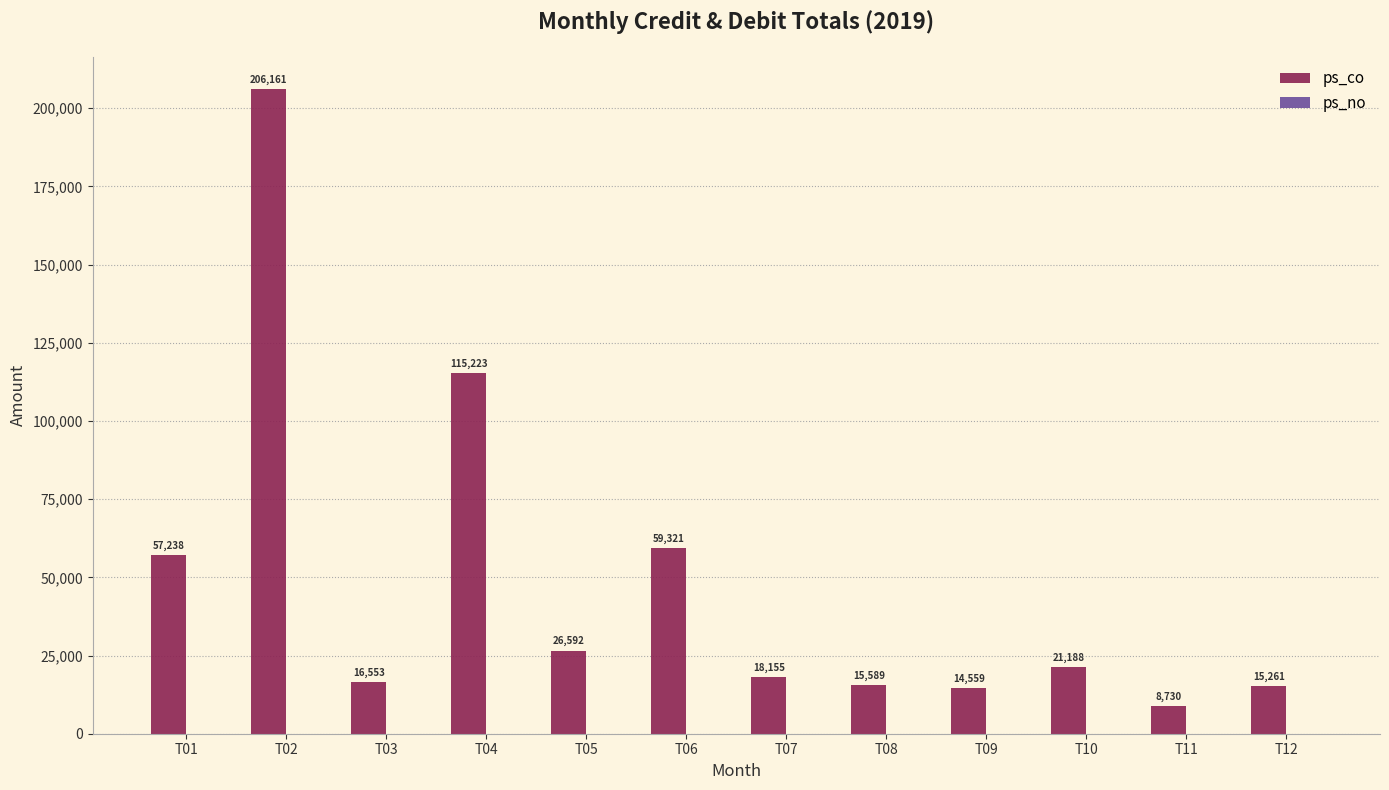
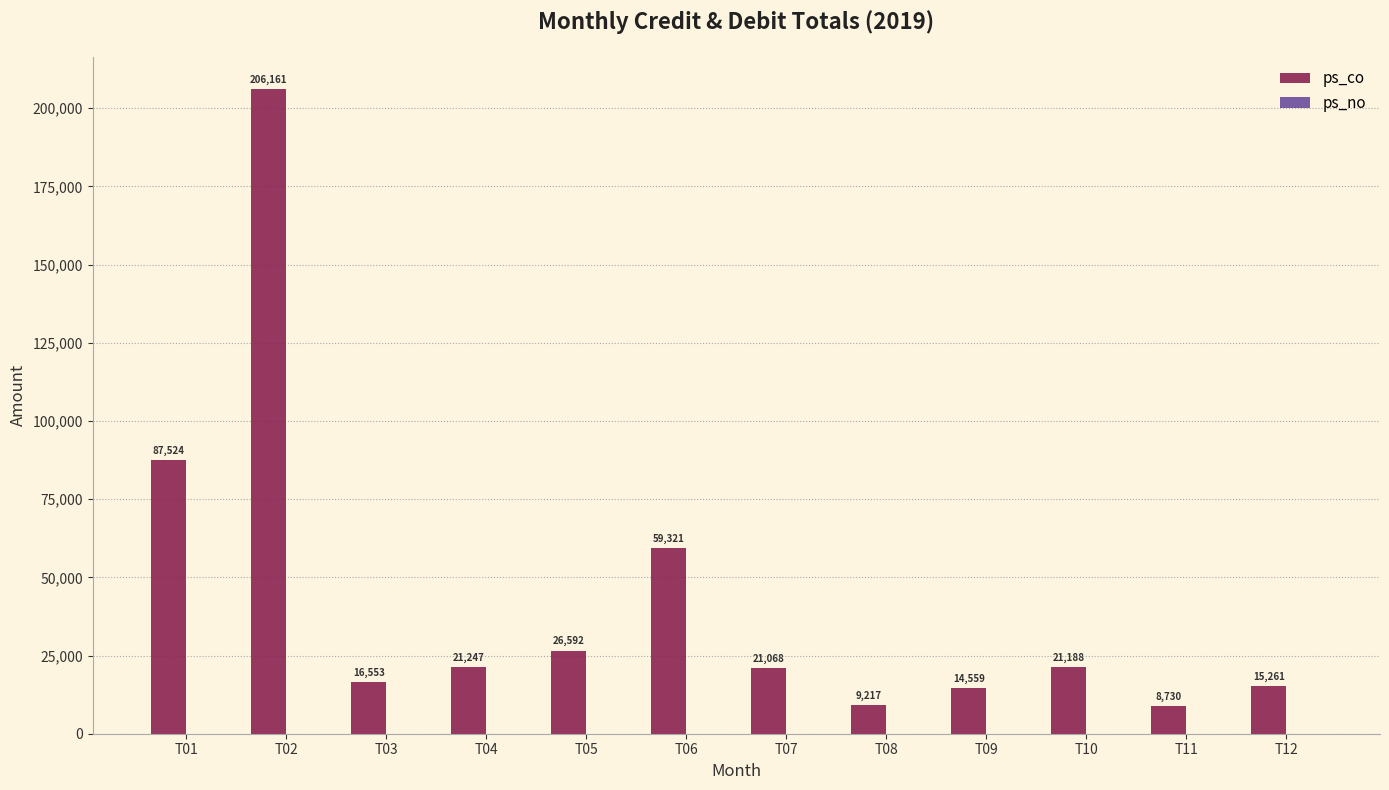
ps_co, T01: 57,238 -> 87,524
ps_co, T04: 115,223 -> 21,247
ps_co, T07: 18,155 -> 21,068
ps_co, T08: 15,589 -> 9,217
